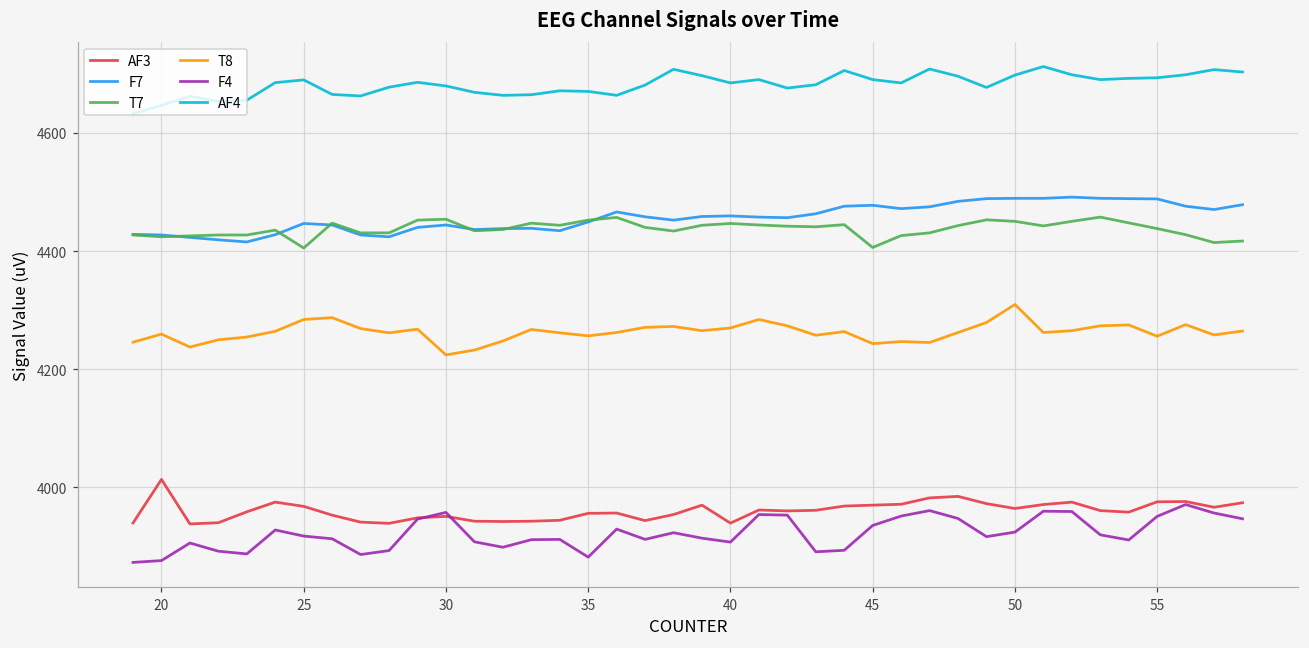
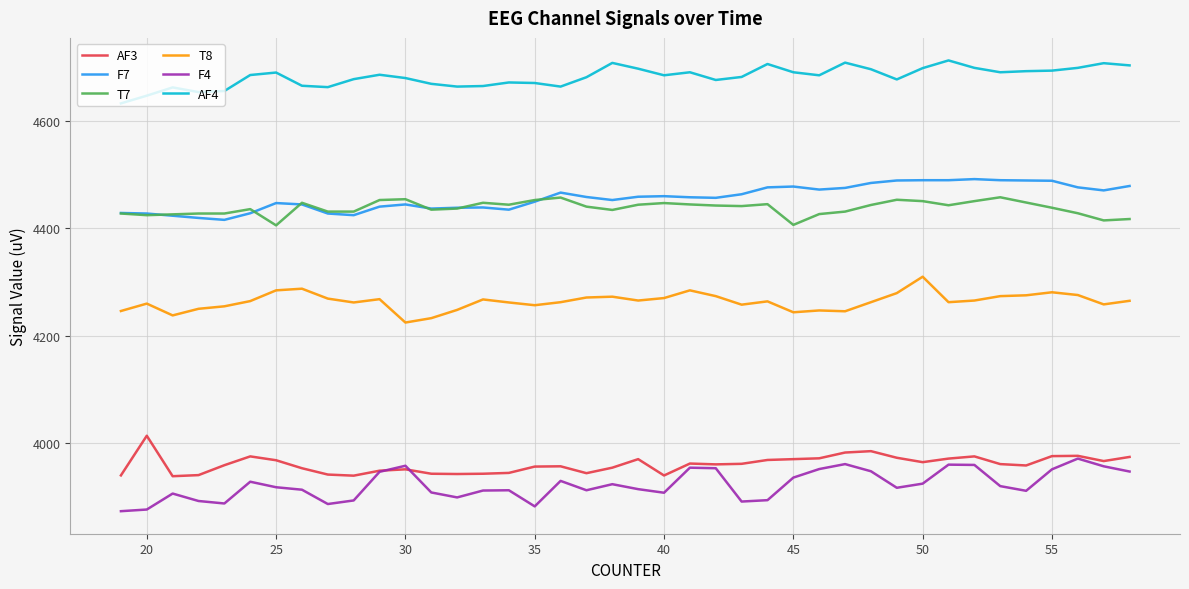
T8, 55: 4260 -> 4280
